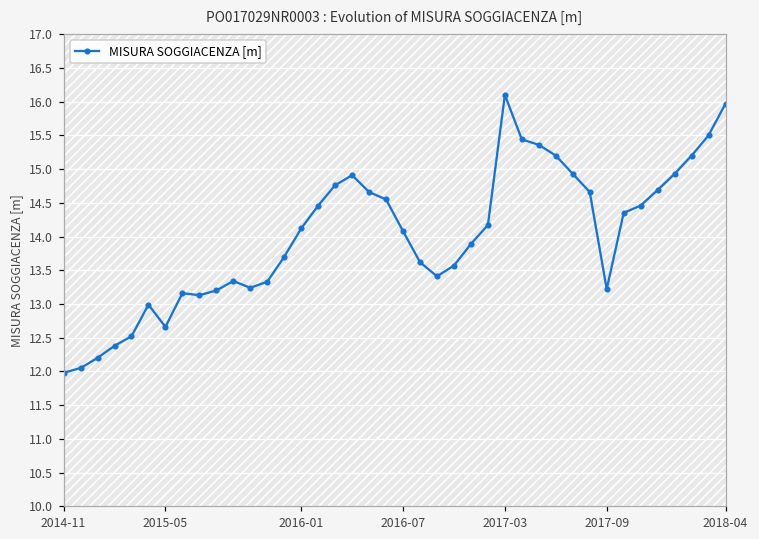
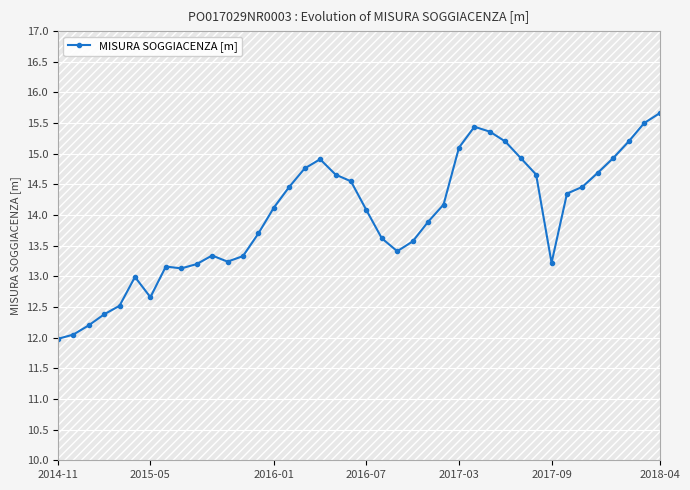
MISURA SOGGIACENZA [m], 2017-03: 16.1 -> 15.1
MISURA SOGGIACENZA [m], 2018-04: 16.0 -> 15.7
